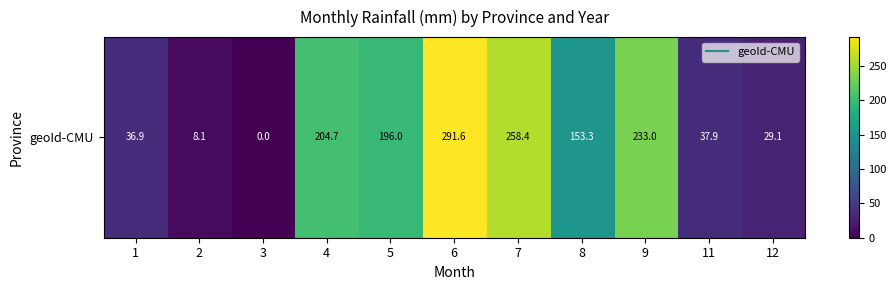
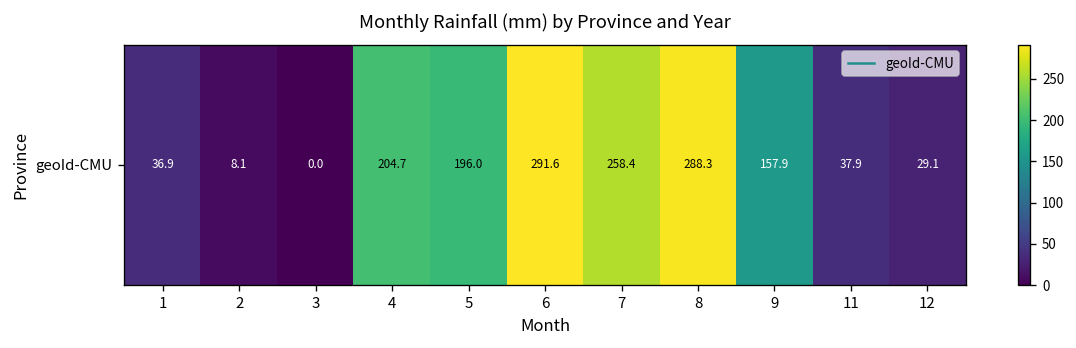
geoId-CMU, 8: 153.3 -> 288.3
geoId-CMU, 9: 233.0 -> 157.9
